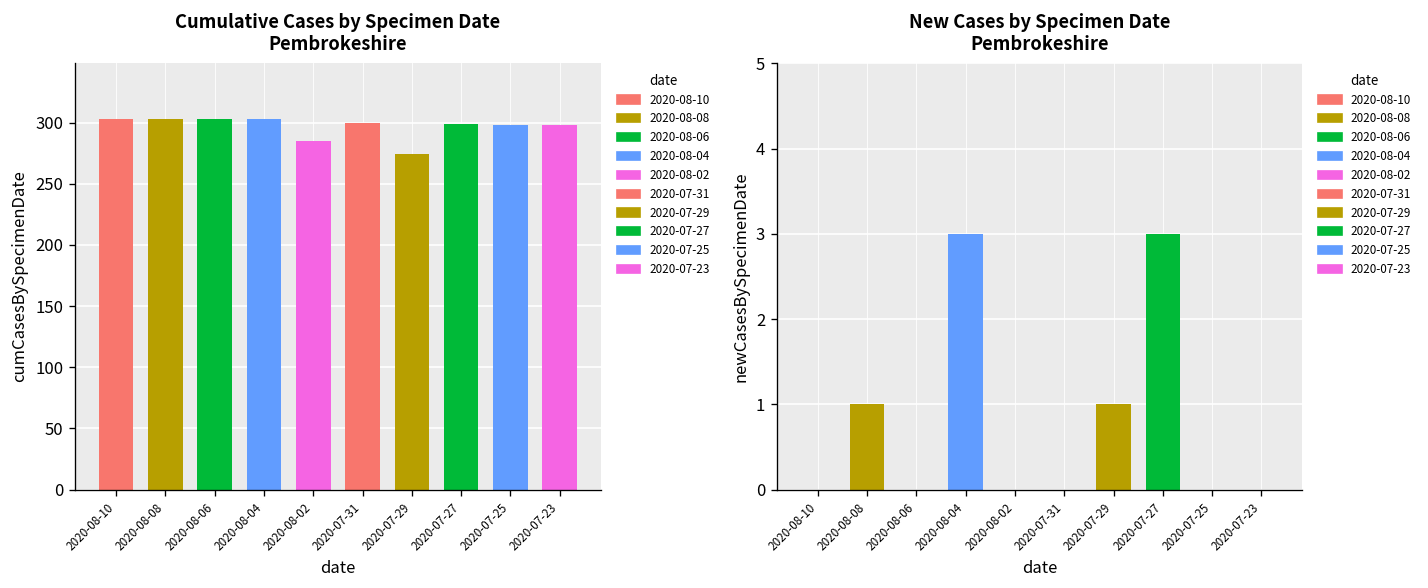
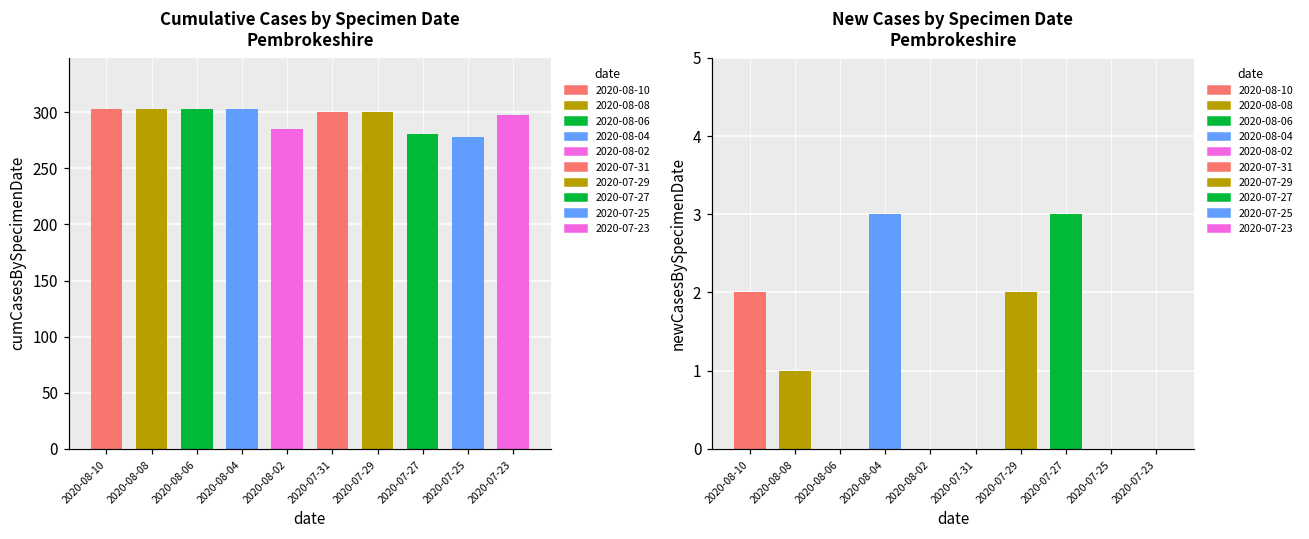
Cumulative Cases by Specimen Date Pembrokeshire, 2020-07-29: 274 -> 300
Cumulative Cases by Specimen Date Pembrokeshire, 2020-07-27: 299 -> 281
Cumulative Cases by Specimen Date Pembrokeshire, 2020-07-25: 298 -> 278
New Cases by Specimen Date Pembrokeshire, 2020-08-10: 0 -> 2
New Cases by Specimen Date Pembrokeshire, 2020-07-29: 1 -> 2
